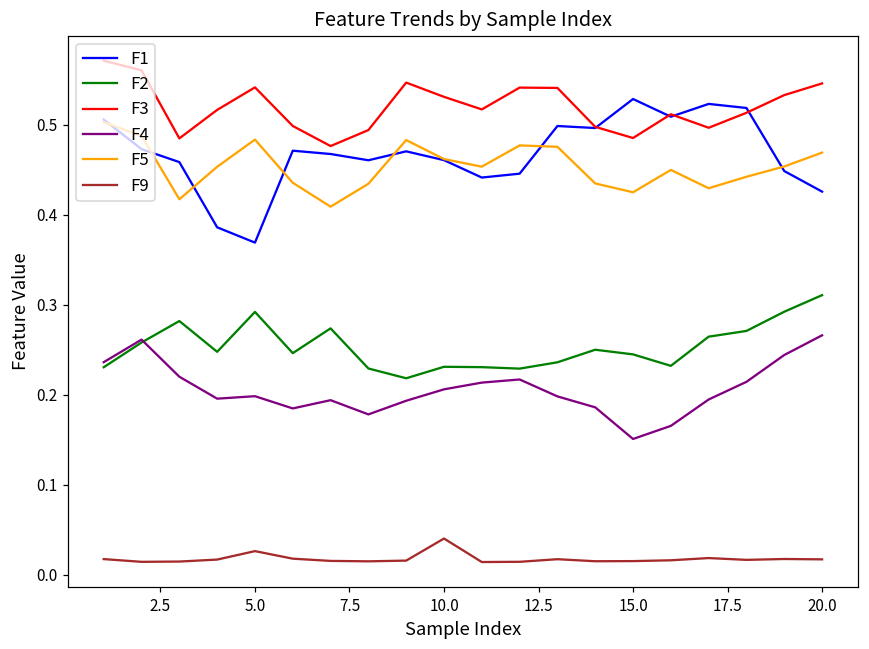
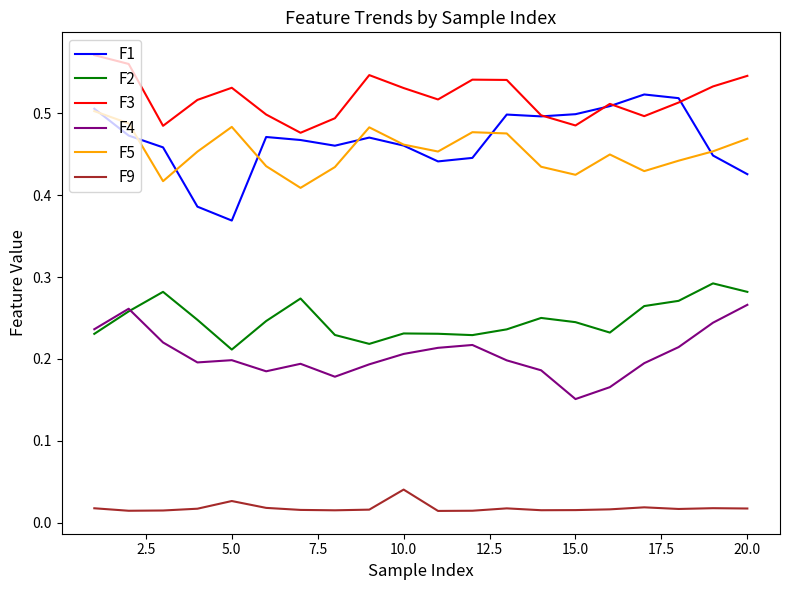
F2, 5.0: 0.29 -> 0.21
F3, 5.0: 0.54 -> 0.53
F1, 15.0: 0.53 -> 0.50
F2, 20.0: 0.31 -> 0.28
